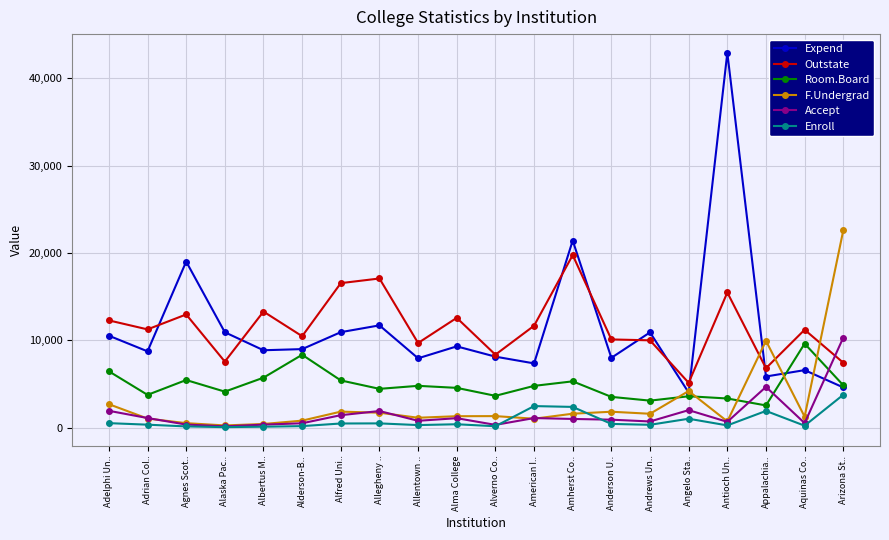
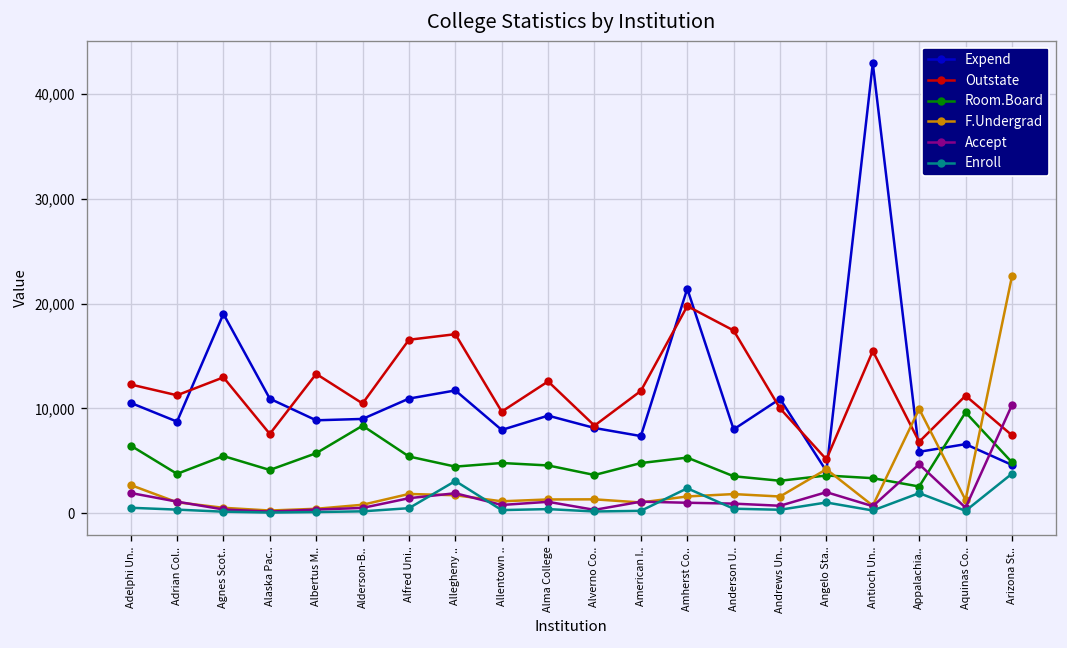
Enroll, Allegheny ..: 0 -> 3,000
Enroll, American I..: 2,000 -> 0
Outstate, Anderson U..: 10,000 -> 17,000
